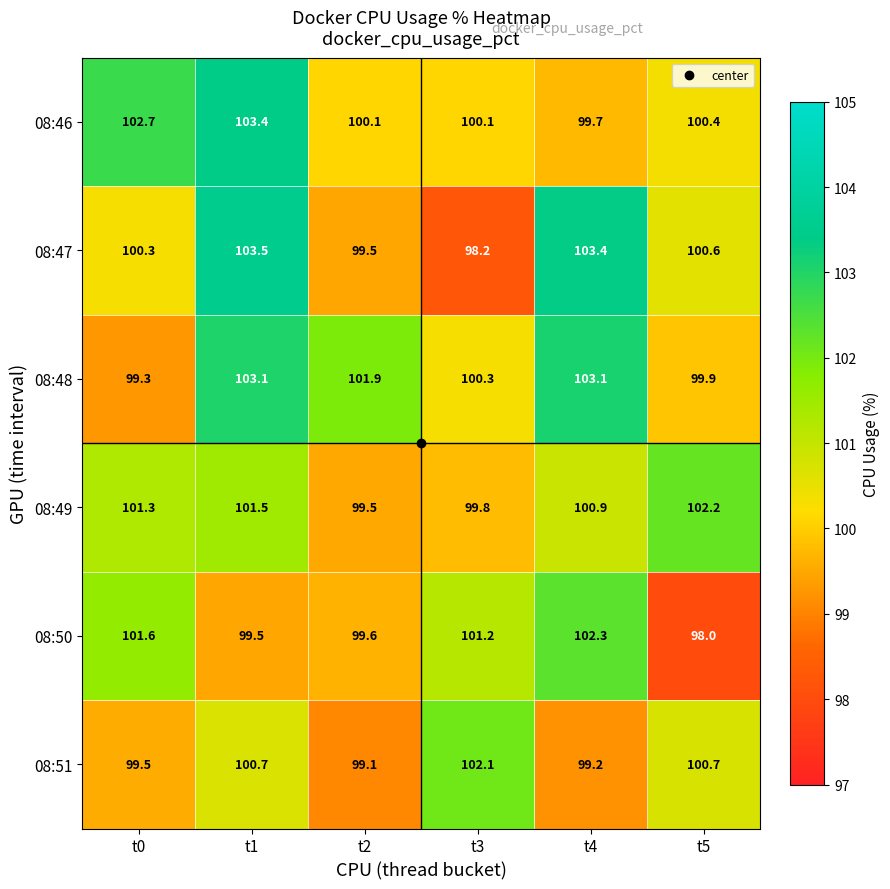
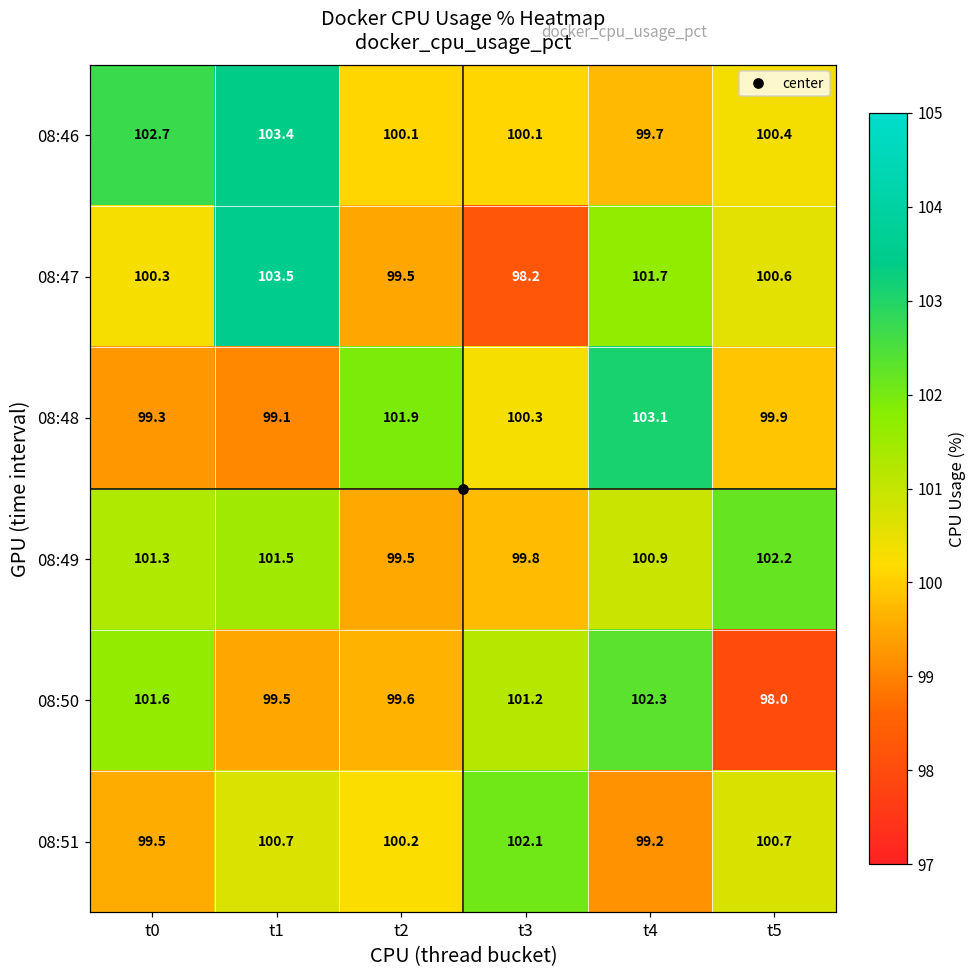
08:47, t4: 103.4 -> 101.7
08:48, t1: 103.1 -> 99.1
08:51, t2: 99.1 -> 100.2
